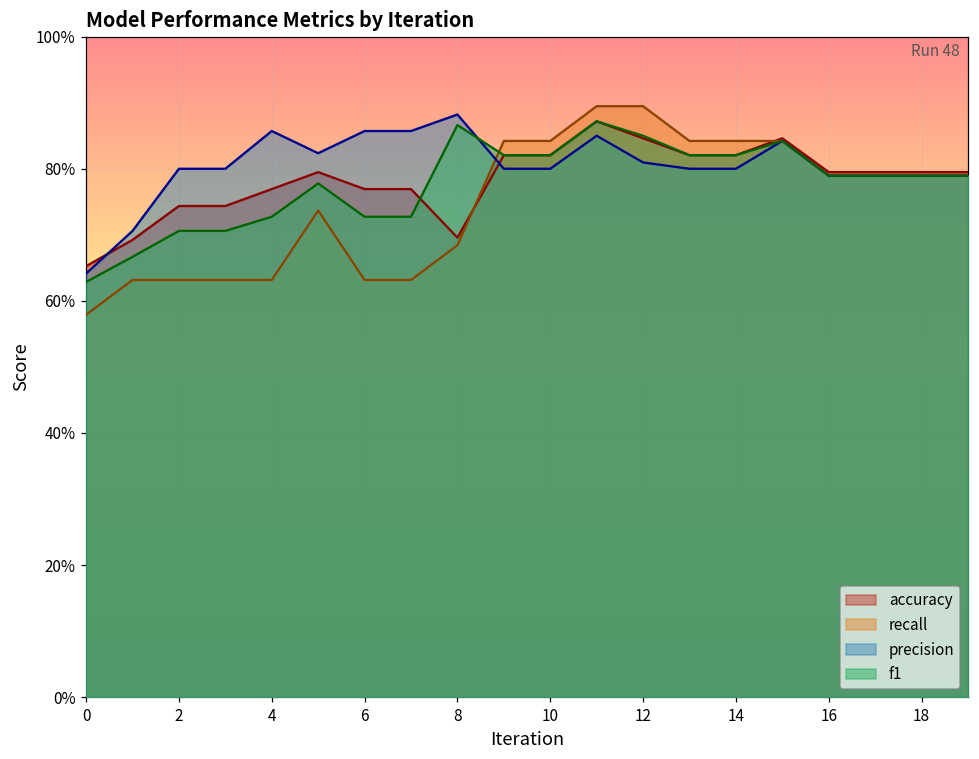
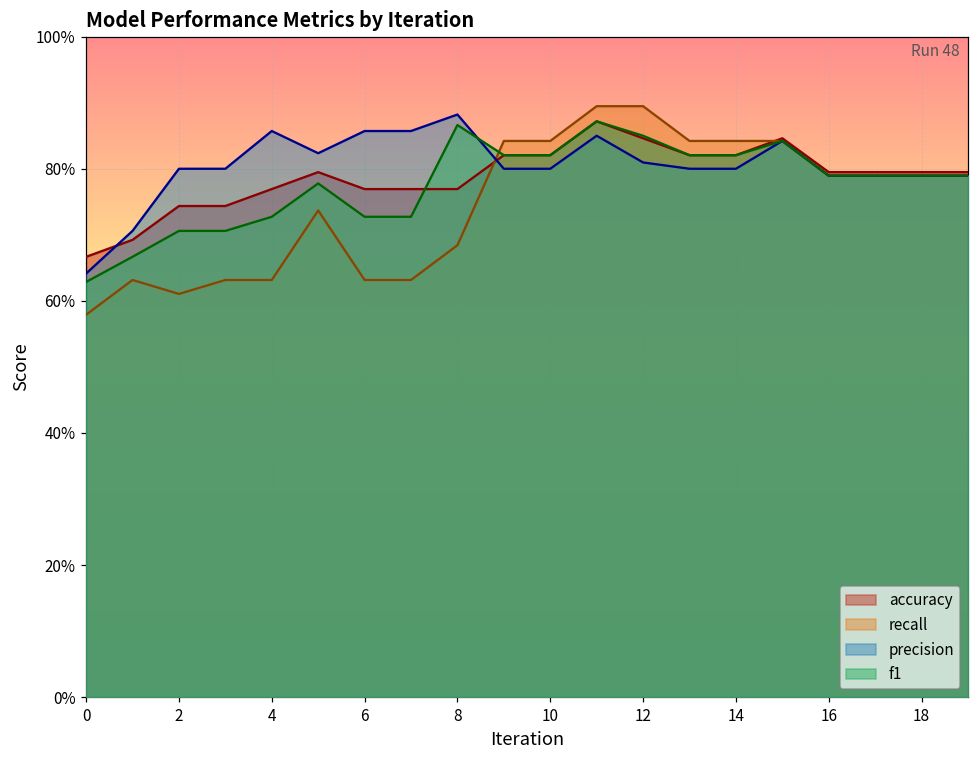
accuracy, 0: 65% -> 67%
recall, 2: 63% -> 61%
accuracy, 8: 70% -> 77%
